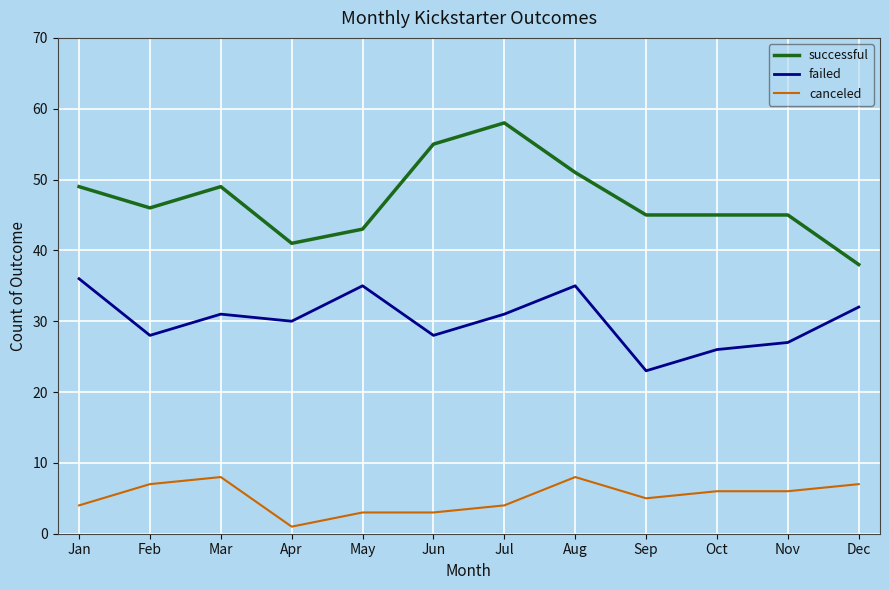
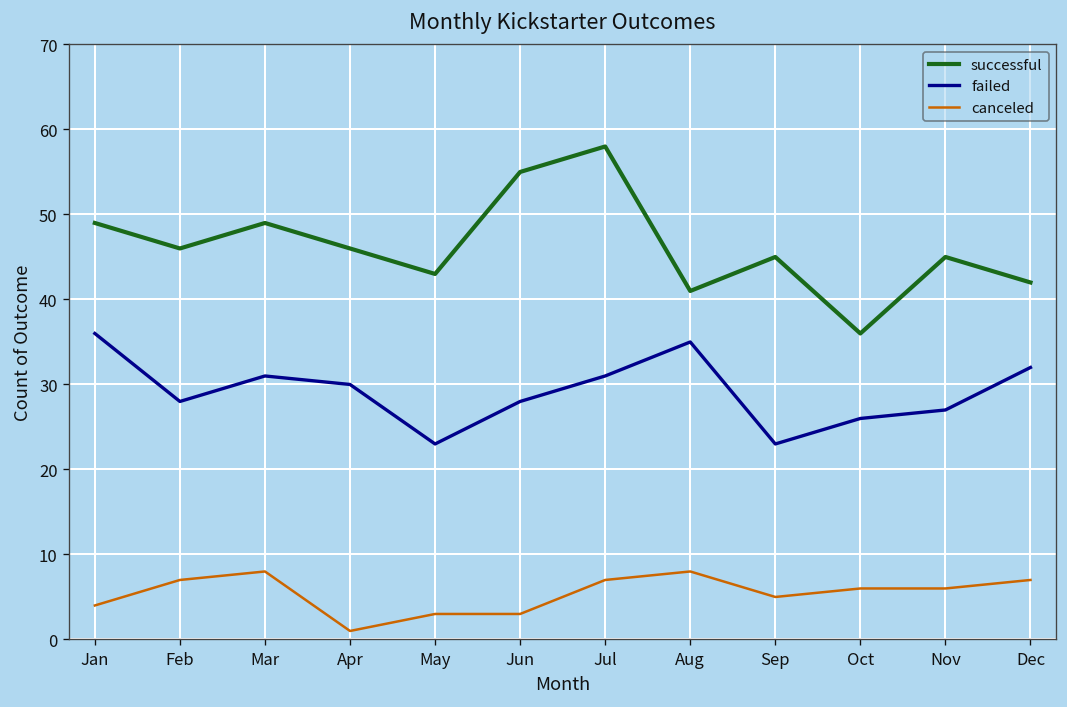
successful, Apr: 41 -> 46
failed, May: 35 -> 23
canceled, Jul: 4 -> 7
successful, Aug: 51 -> 41
successful, Oct: 45 -> 36
successful, Dec: 38 -> 42
